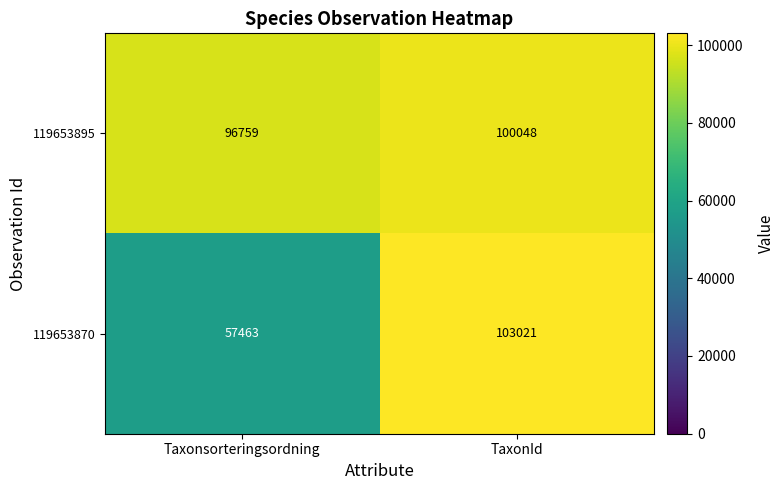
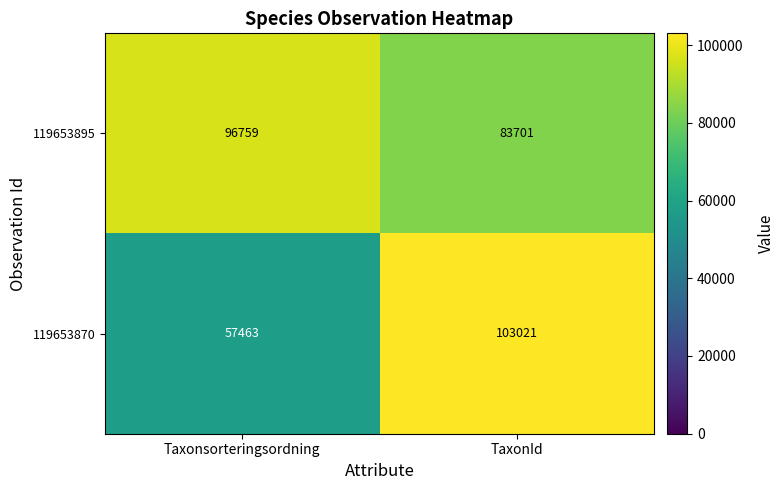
119653895, TaxonId: 100048 -> 83701
